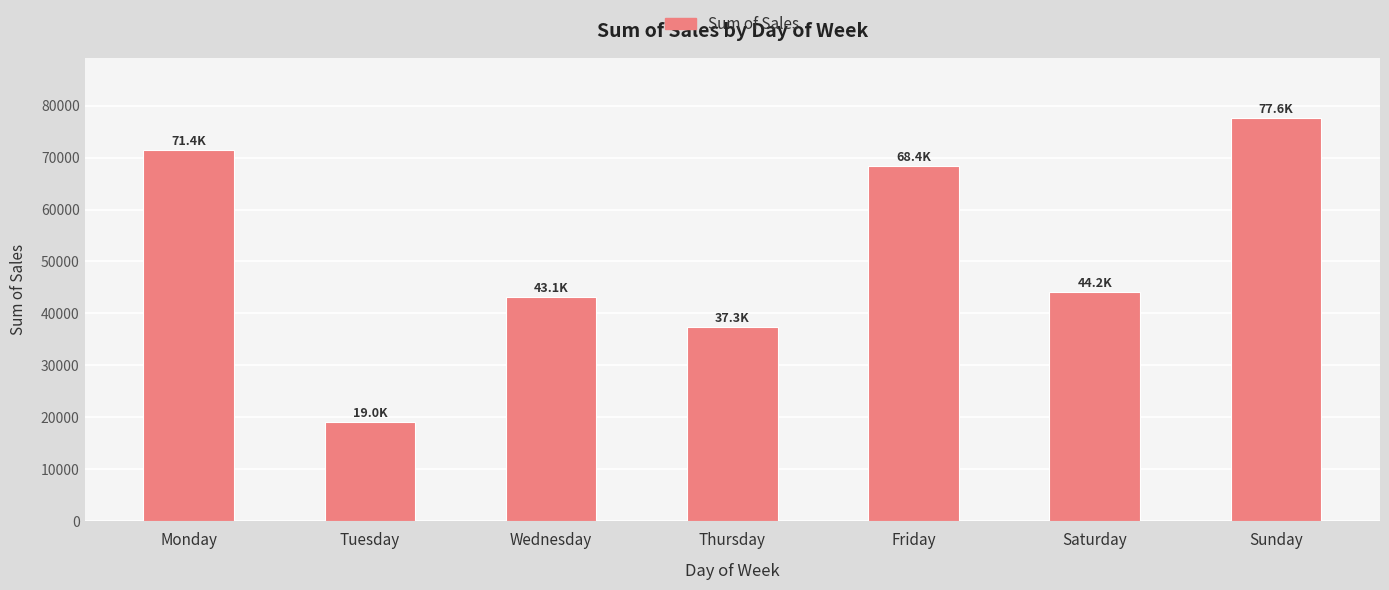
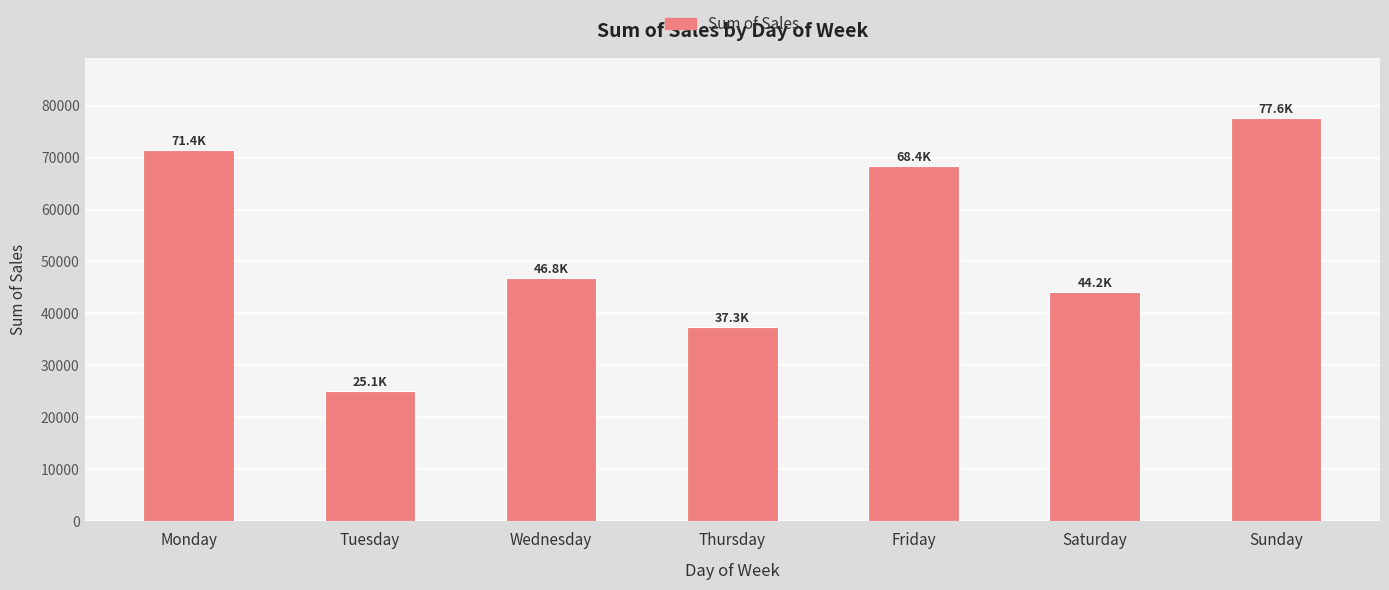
Tuesday: 19.0K -> 25.1K
Wednesday: 43.1K -> 46.8K
